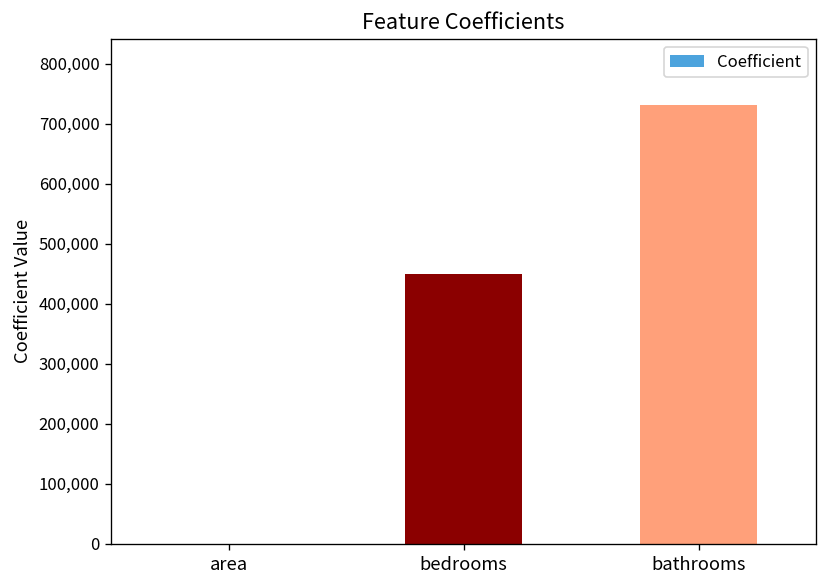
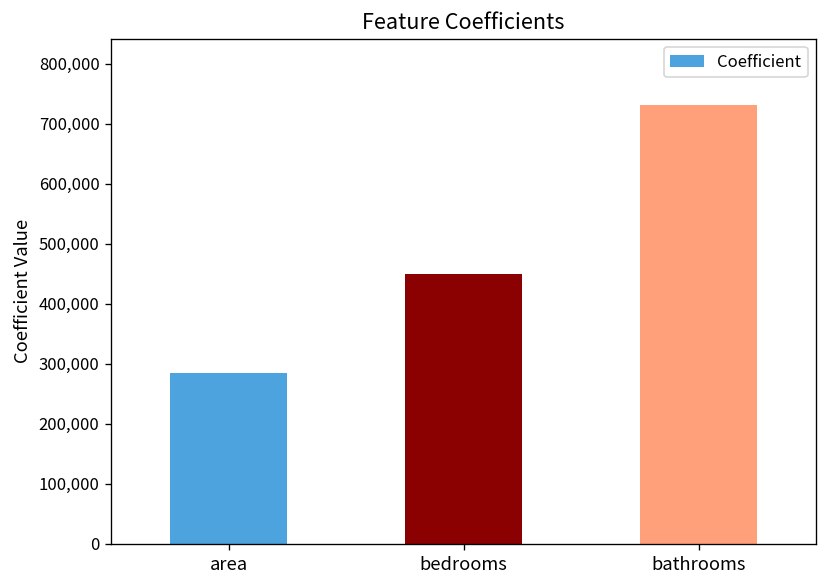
area: 0 -> 280,000
